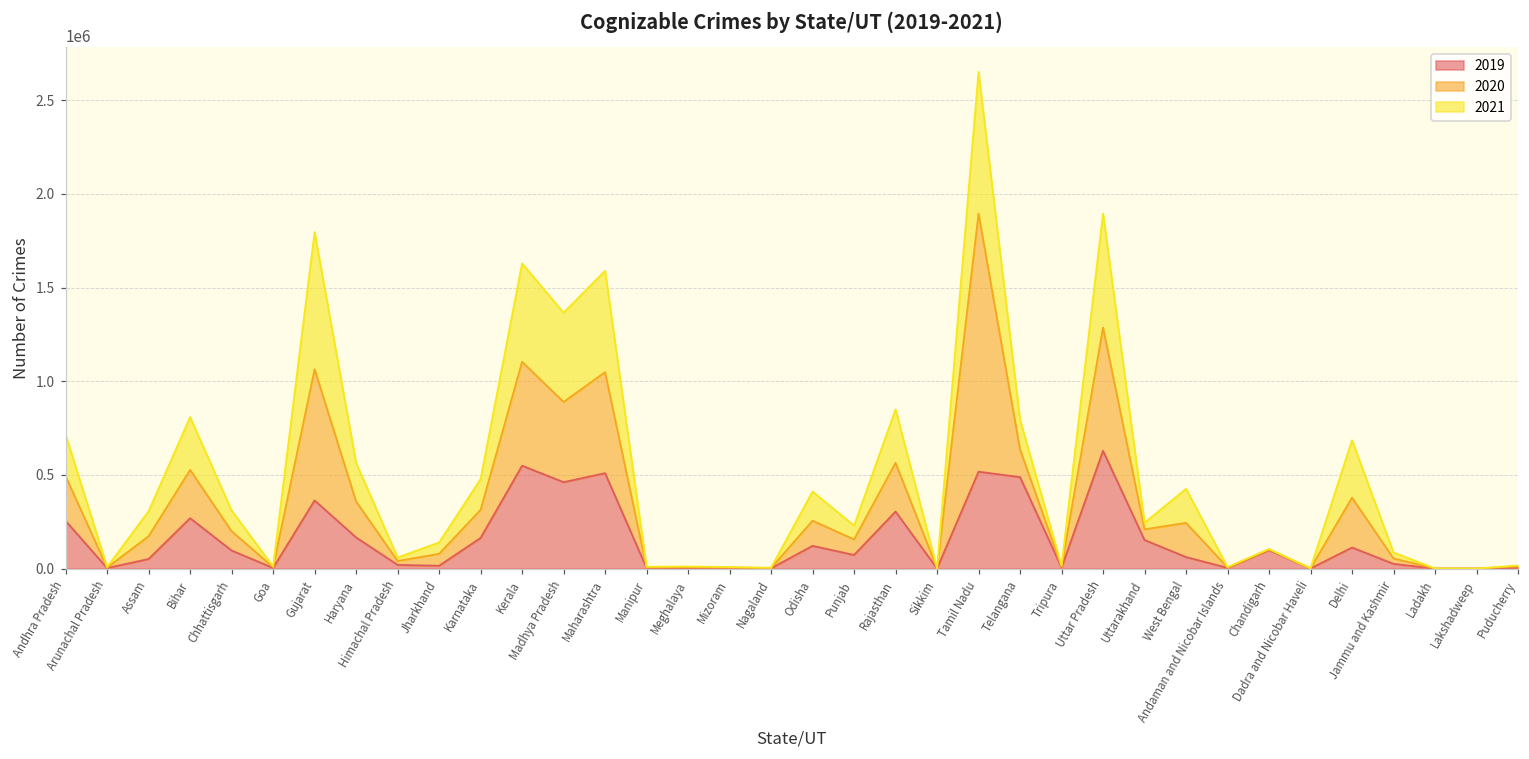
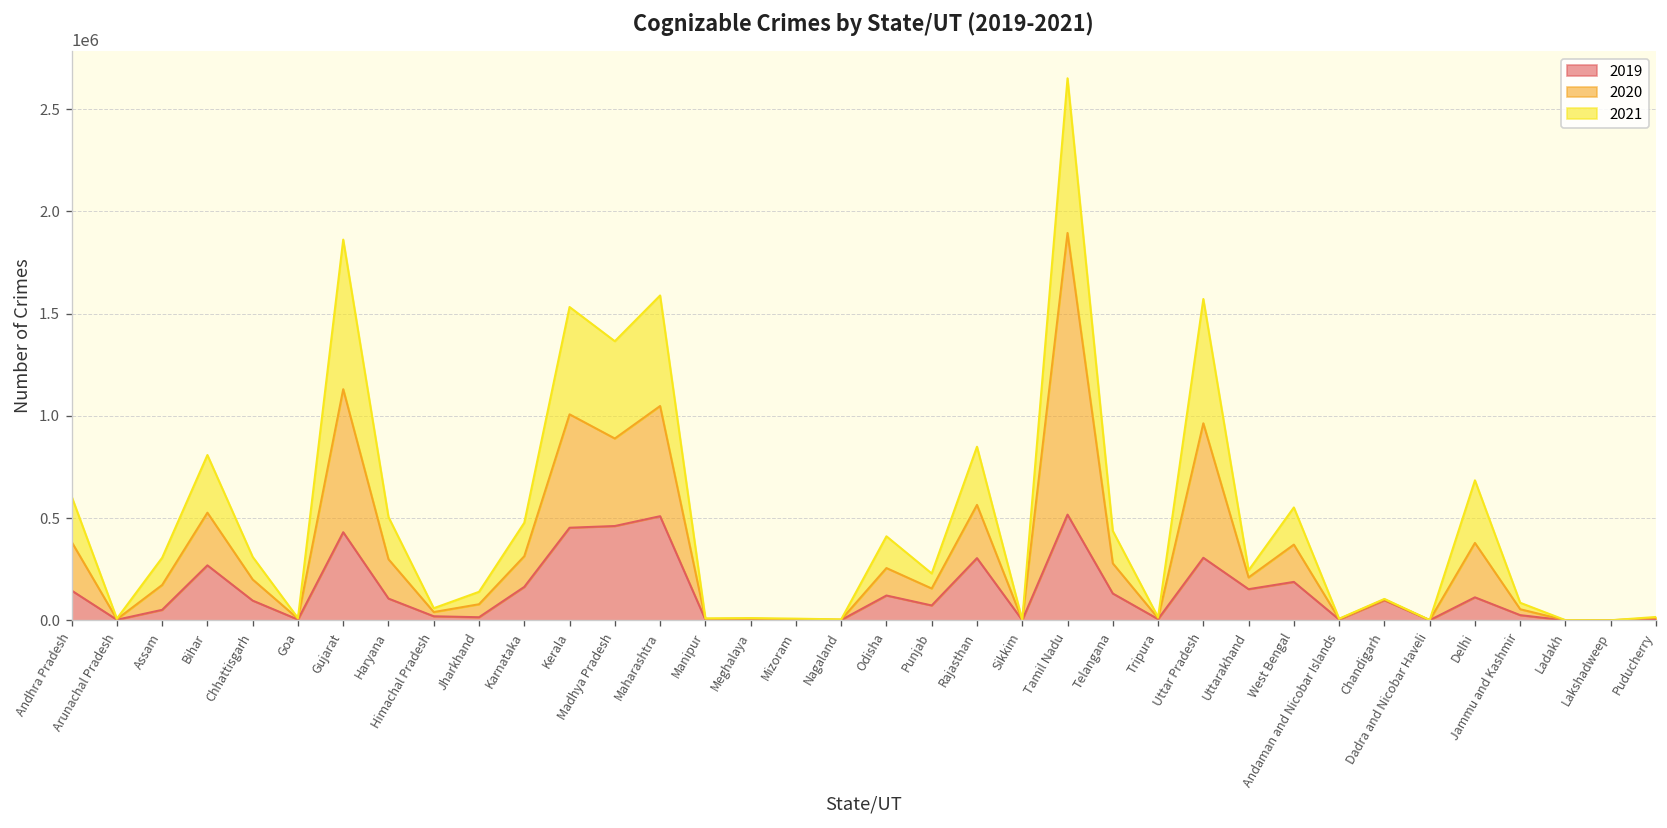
2019, Andhra Pradesh: 250000 -> 150000
2019, Gujarat: 360000 -> 430000
2019, Haryana: 170000 -> 110000
2019, Kerala: 550000 -> 450000
2019, Telangana: 490000 -> 130000
2019, Uttar Pradesh: 630000 -> 310000
2019, West Bengal: 60000 -> 190000
